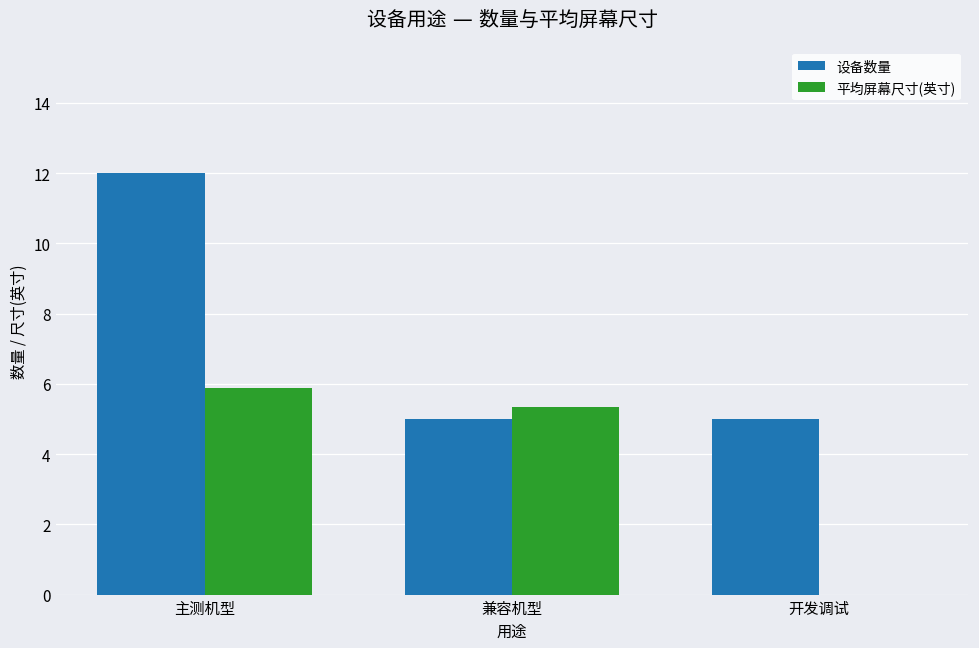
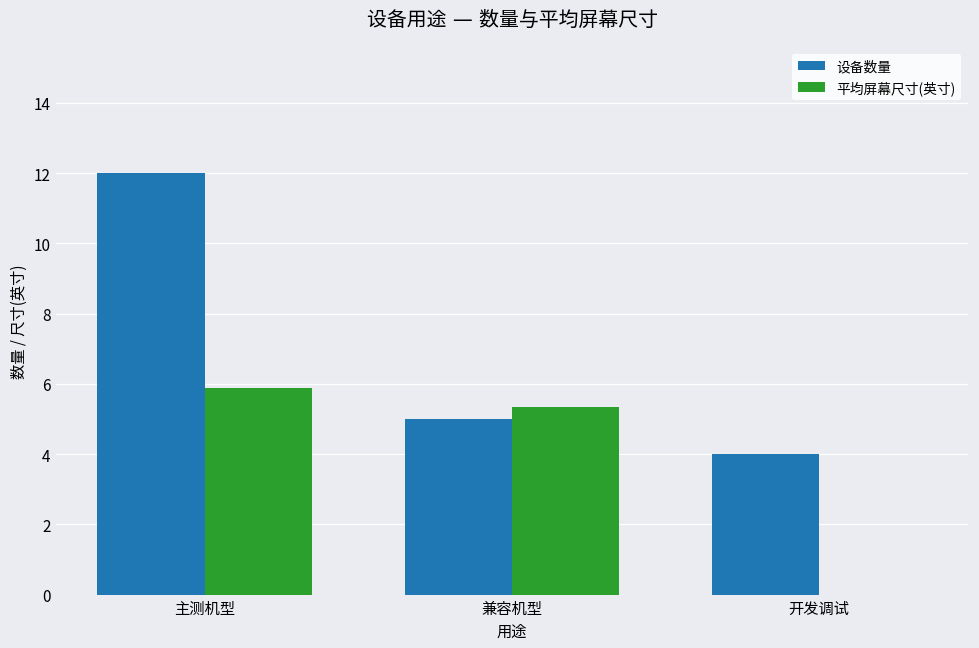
设备数量, 开发调试: 5 -> 4
